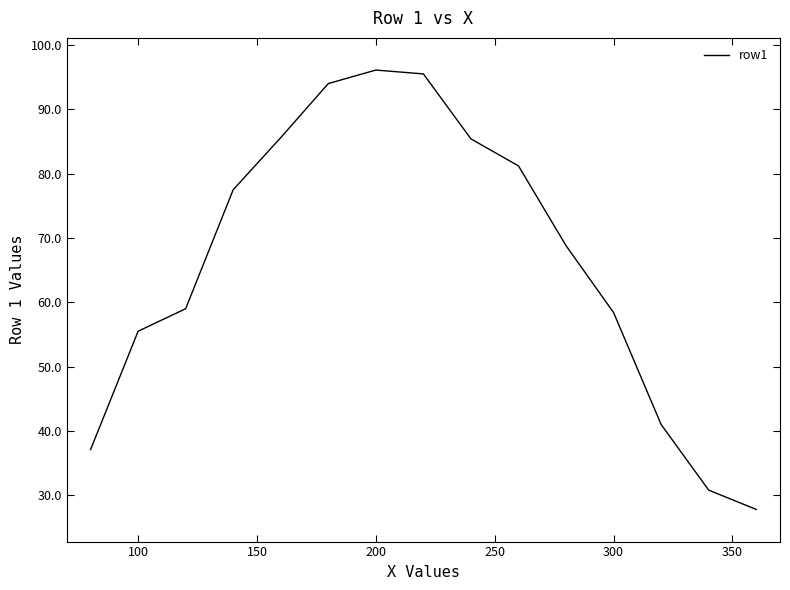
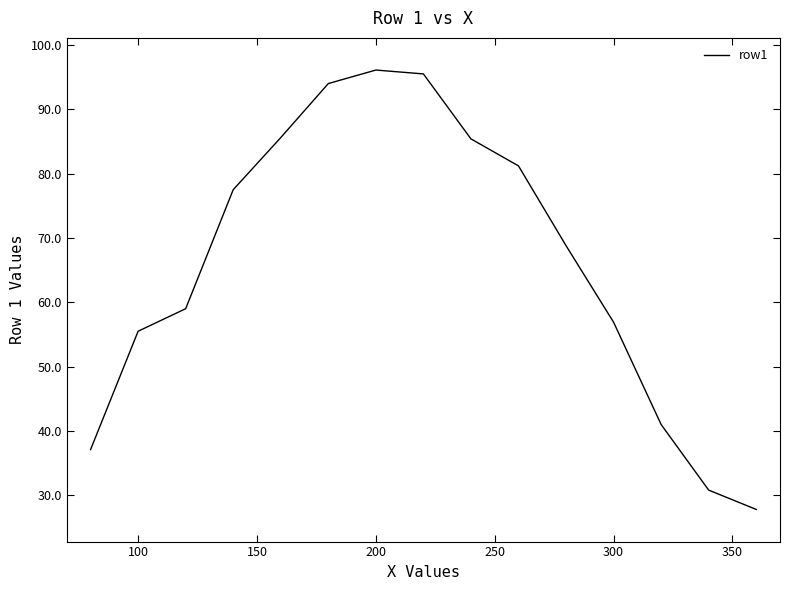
300: 58 -> 57
